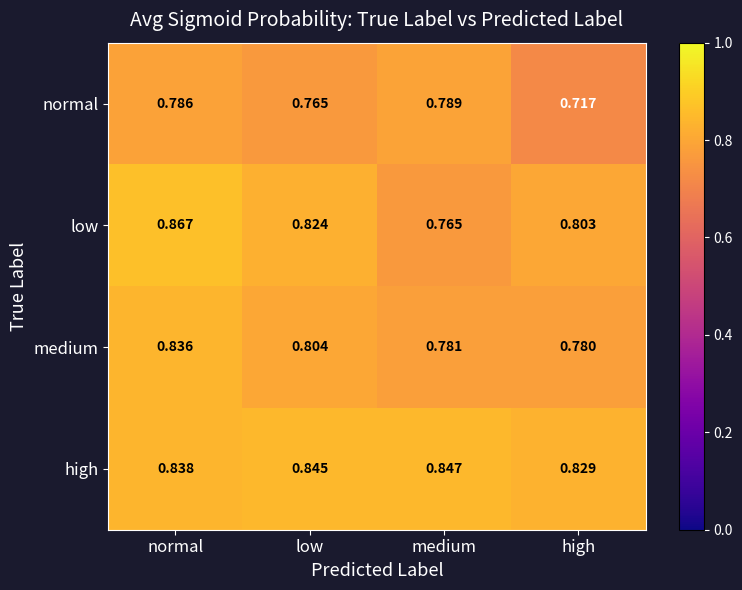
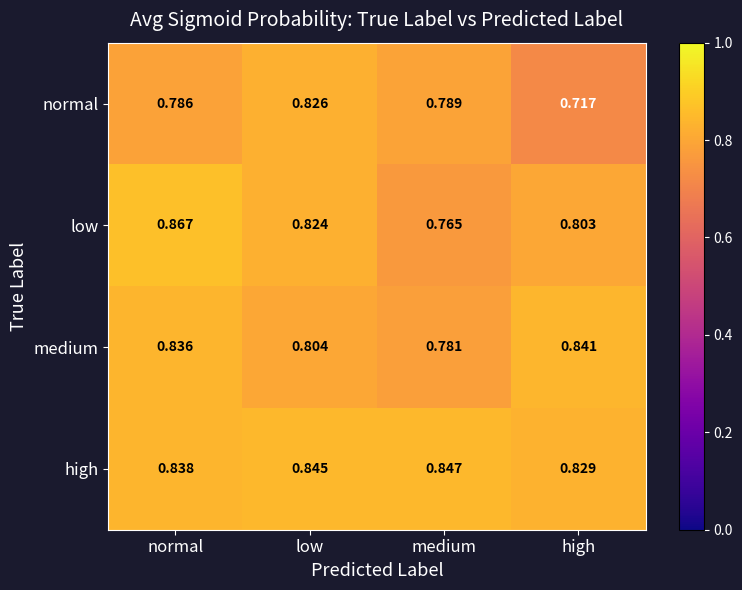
normal, low: 0.765 -> 0.826
medium, high: 0.780 -> 0.841
